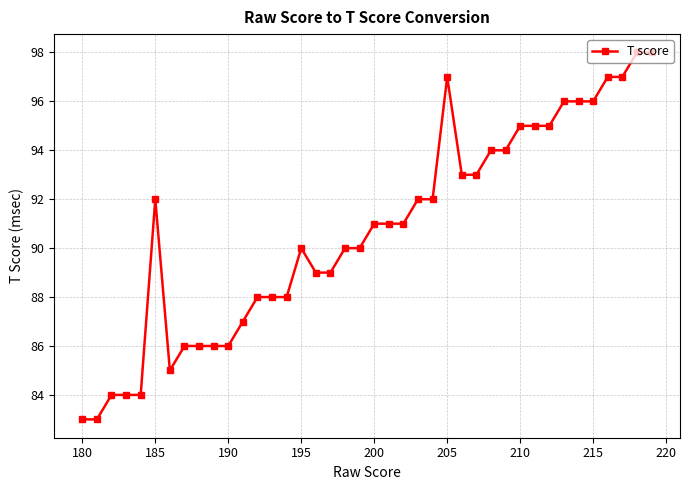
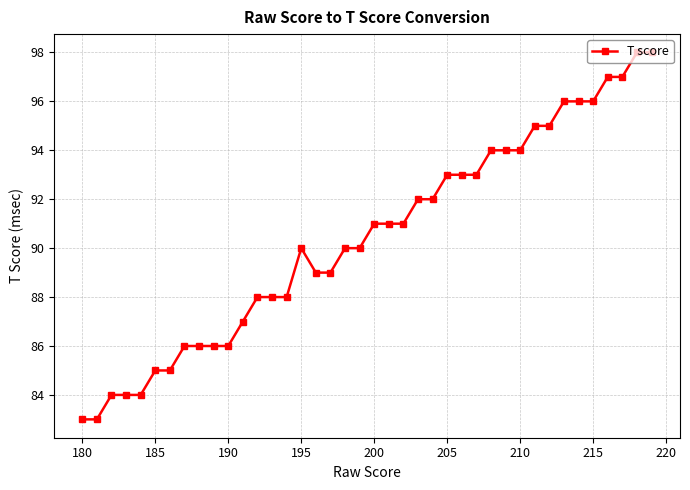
185: 92 -> 85
205: 97 -> 93
210: 95 -> 94
